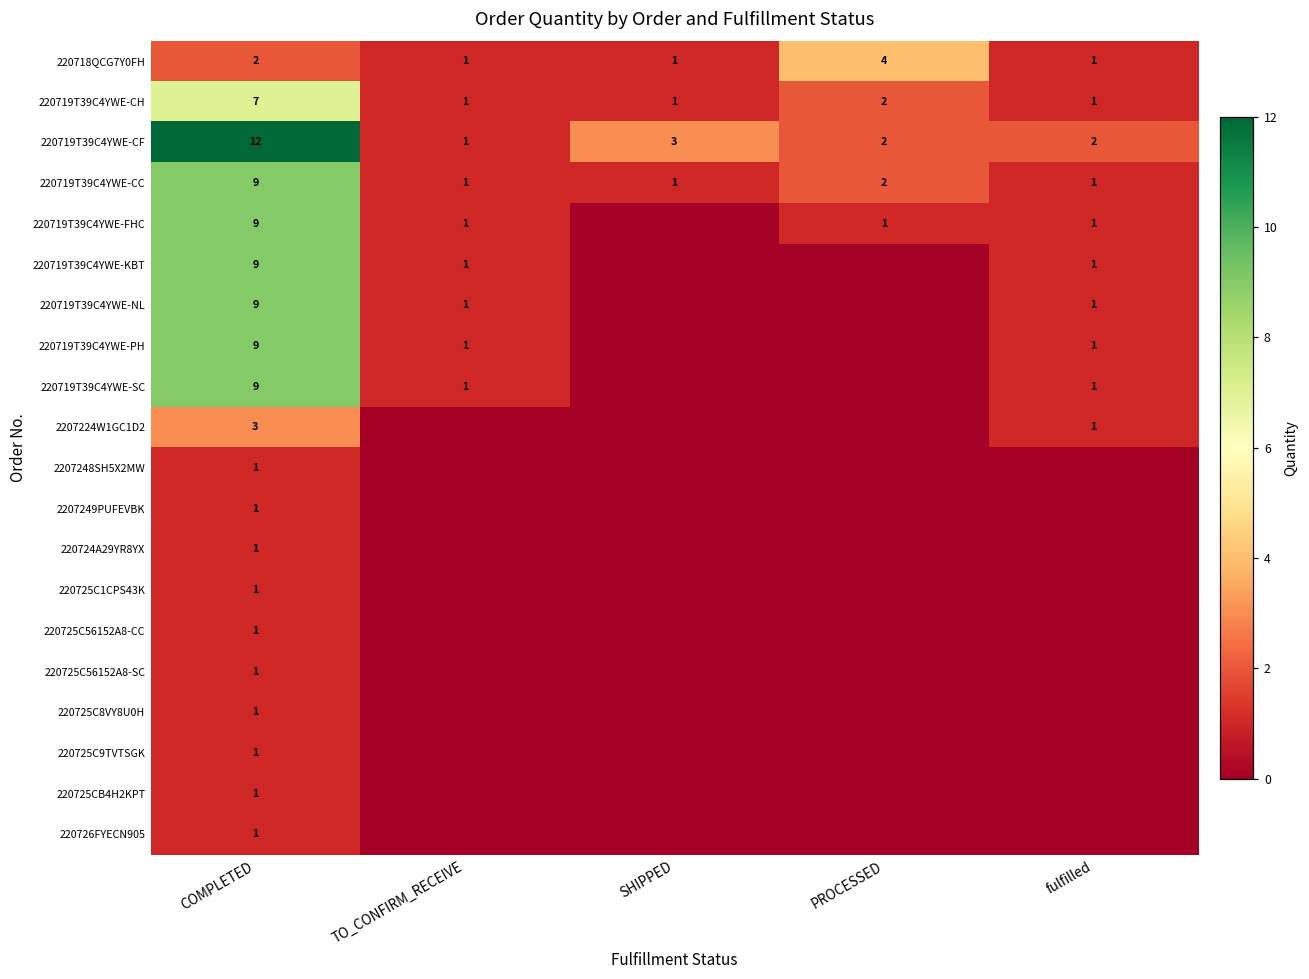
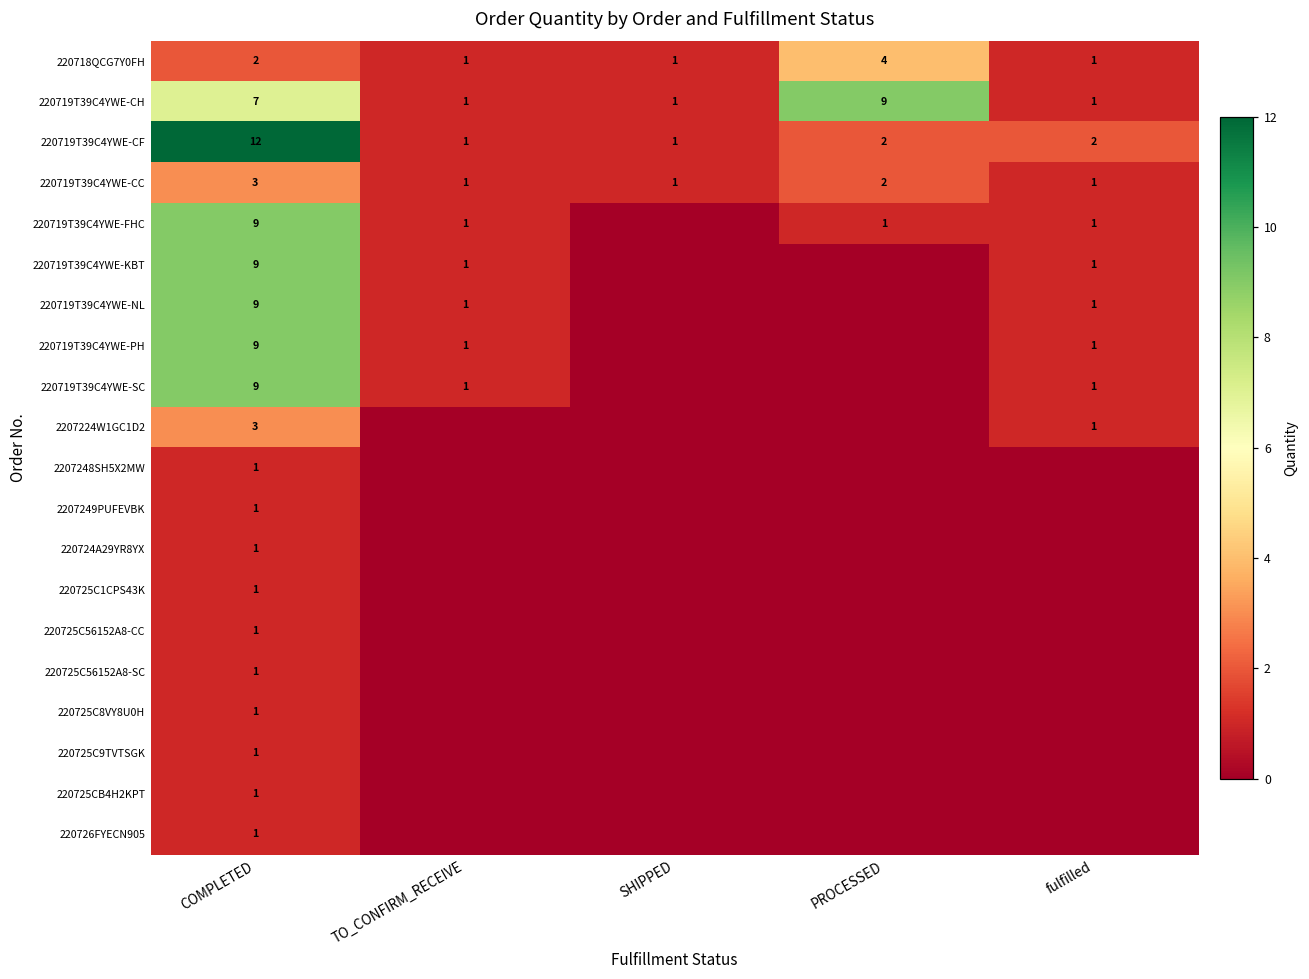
220719T39C4YWE-CH, PROCESSED: 2 -> 9
220719T39C4YWE-CF, SHIPPED: 3 -> 1
220719T39C4YWE-CC, COMPLETED: 9 -> 3
